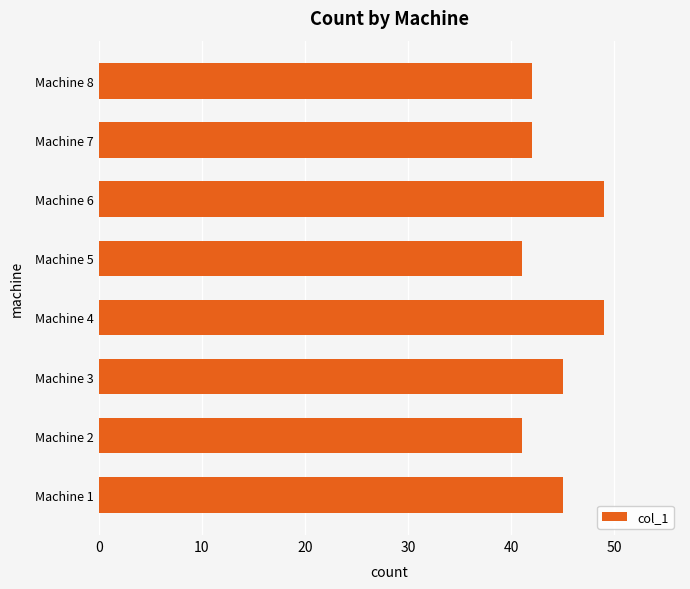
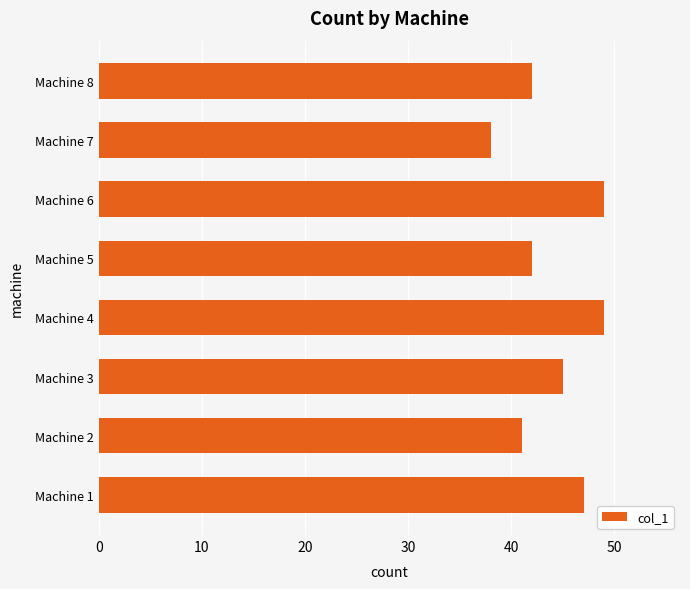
Machine 7: 42 -> 38
Machine 5: 41 -> 42
Machine 1: 45 -> 47
